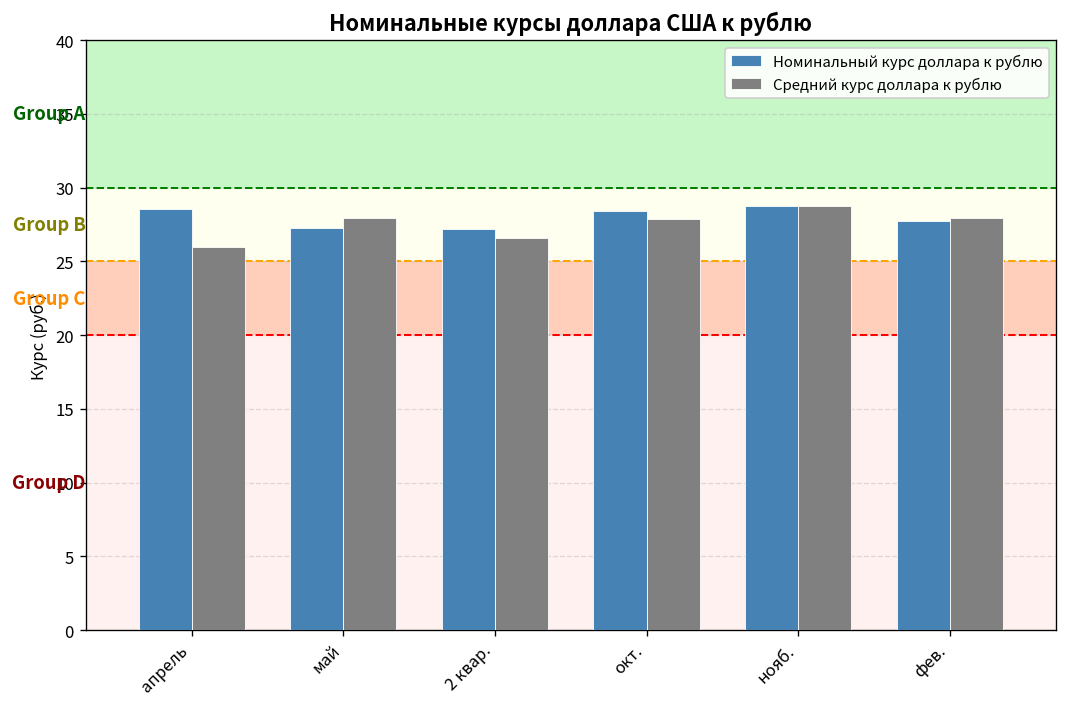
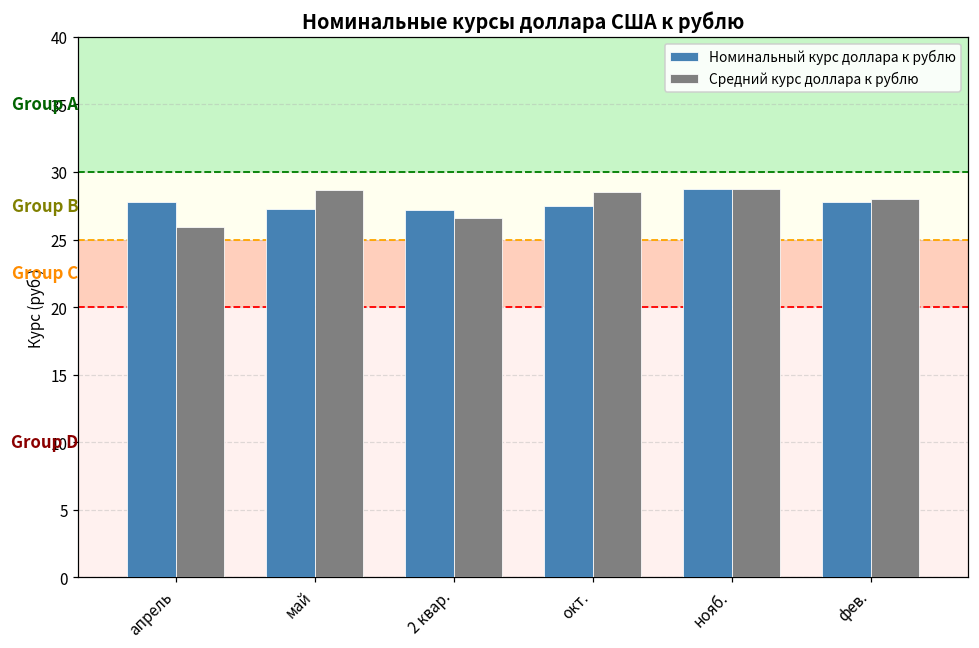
Номинальный курс доллара к рублю, апрель: 28.6 -> 27.8
Средний курс доллара к рублю, май: 27.9 -> 28.7
Номинальный курс доллара к рублю, окт.: 28.4 -> 27.5
Средний курс доллара к рублю, окт.: 27.9 -> 28.6
